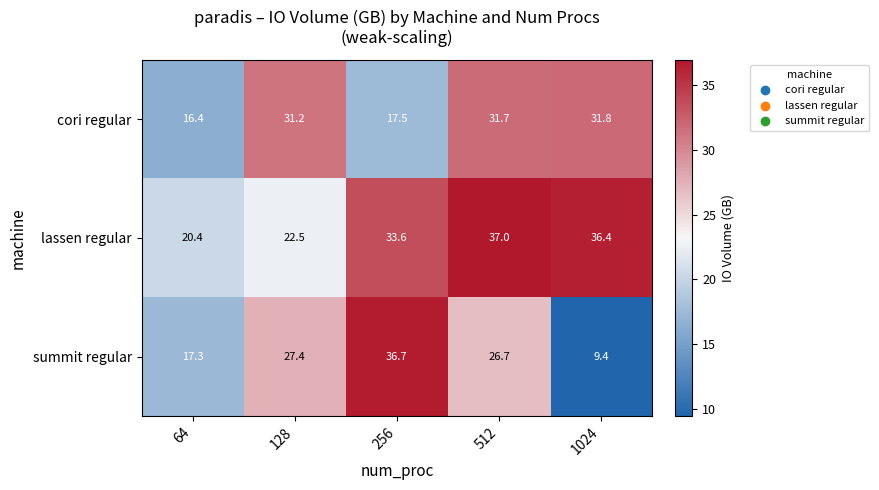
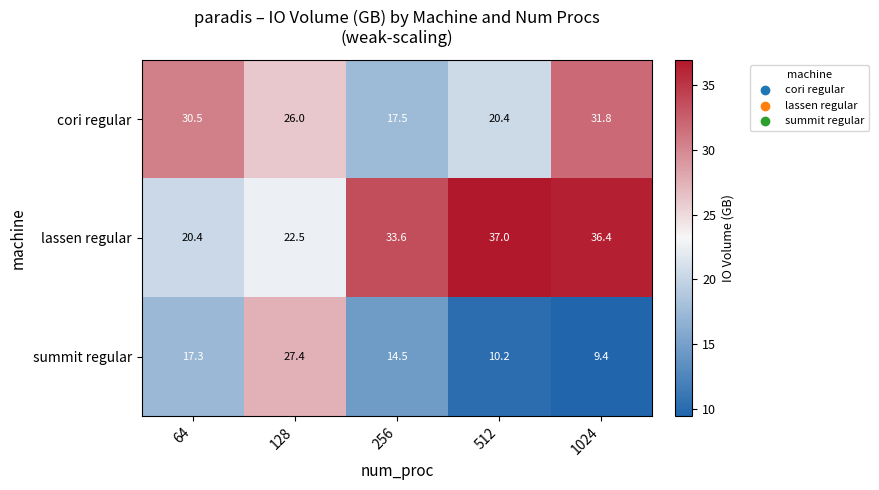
cori regular, 64: 16.4 -> 30.5
cori regular, 128: 31.2 -> 26.0
cori regular, 512: 31.7 -> 20.4
summit regular, 256: 36.7 -> 14.5
summit regular, 512: 26.7 -> 10.2
